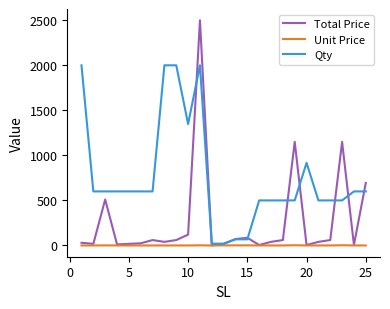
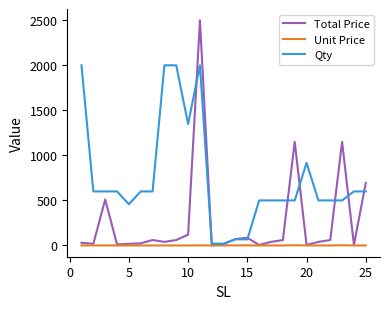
Qty, 5: 600 -> 500
